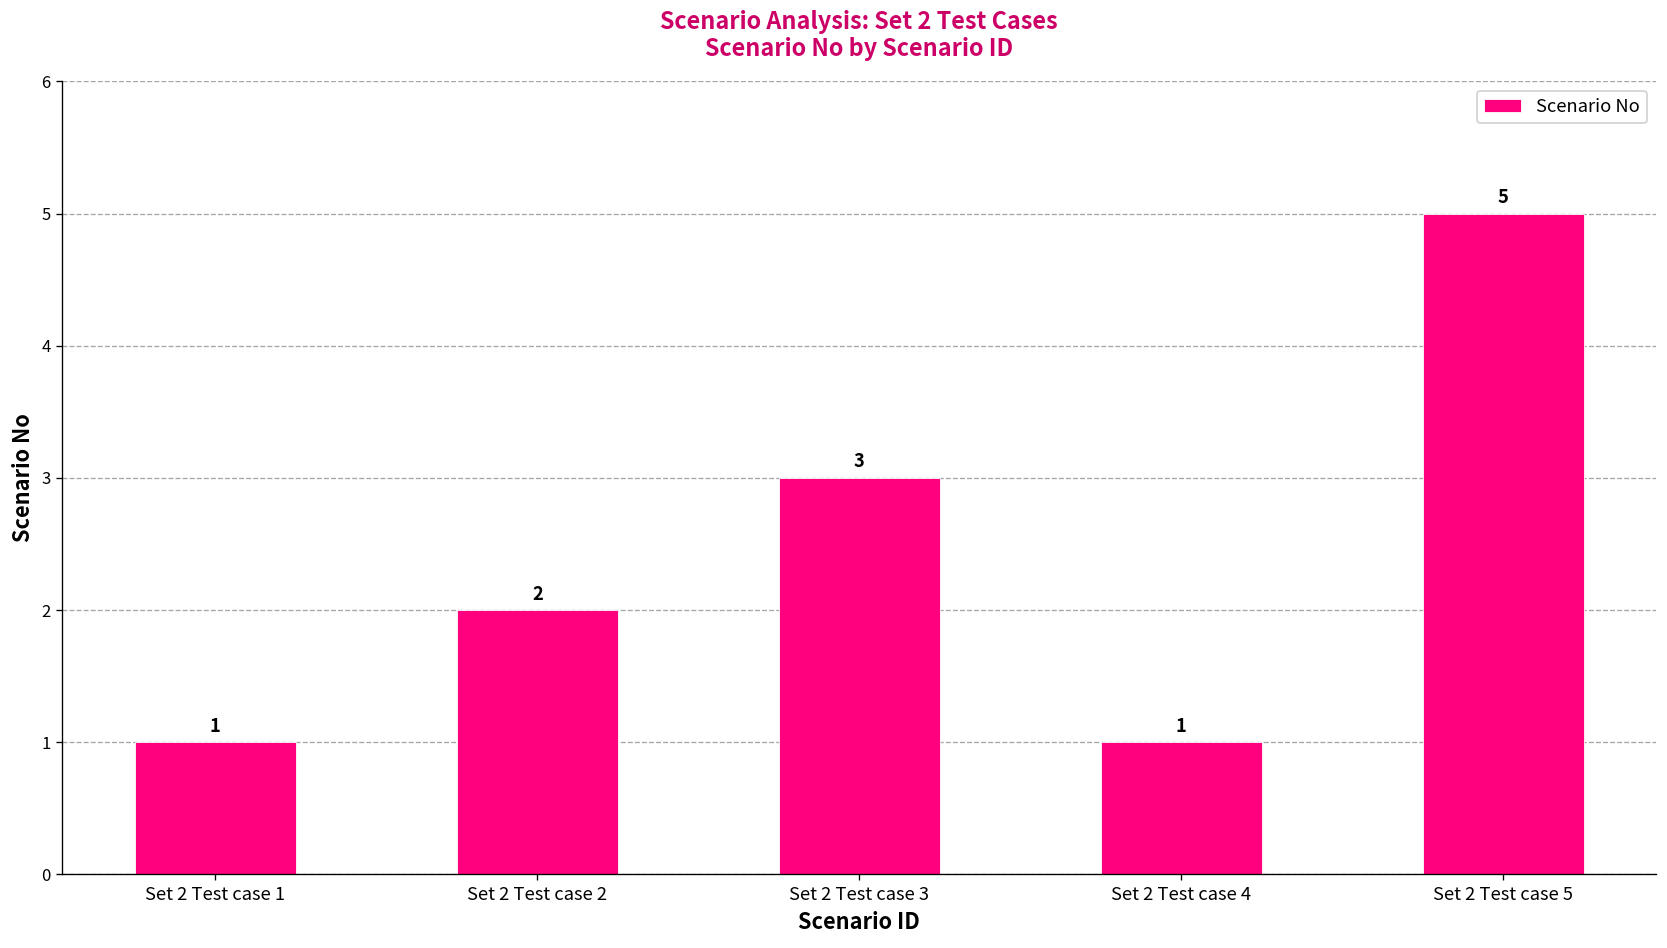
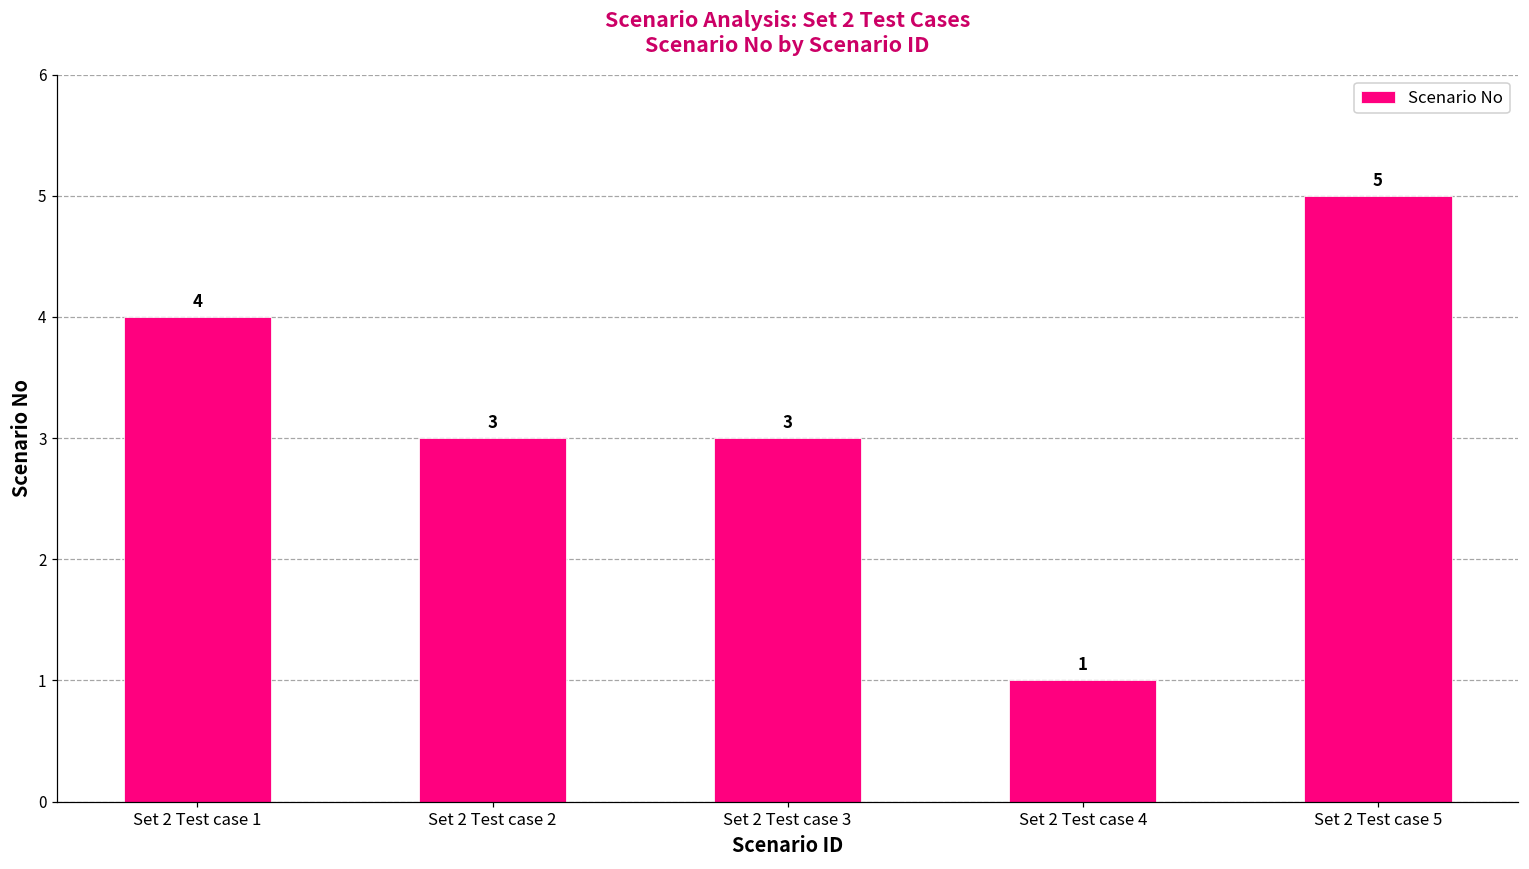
Set 2 Test case 1: 1 -> 4
Set 2 Test case 2: 2 -> 3
